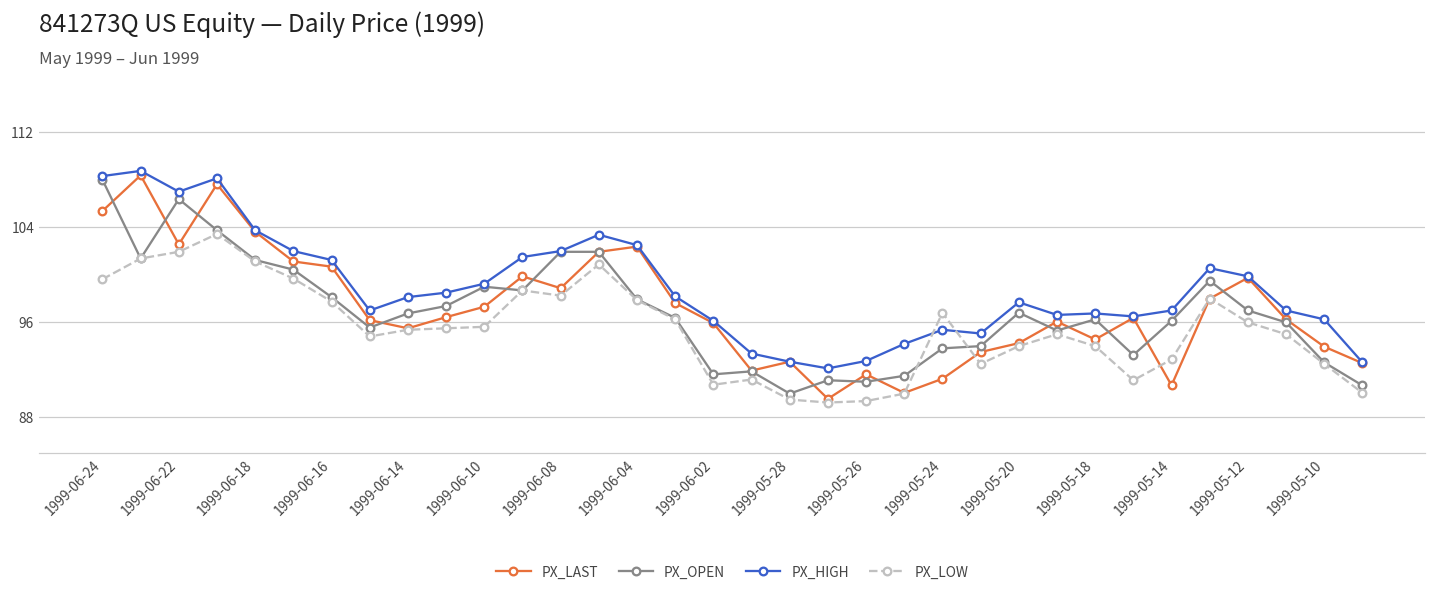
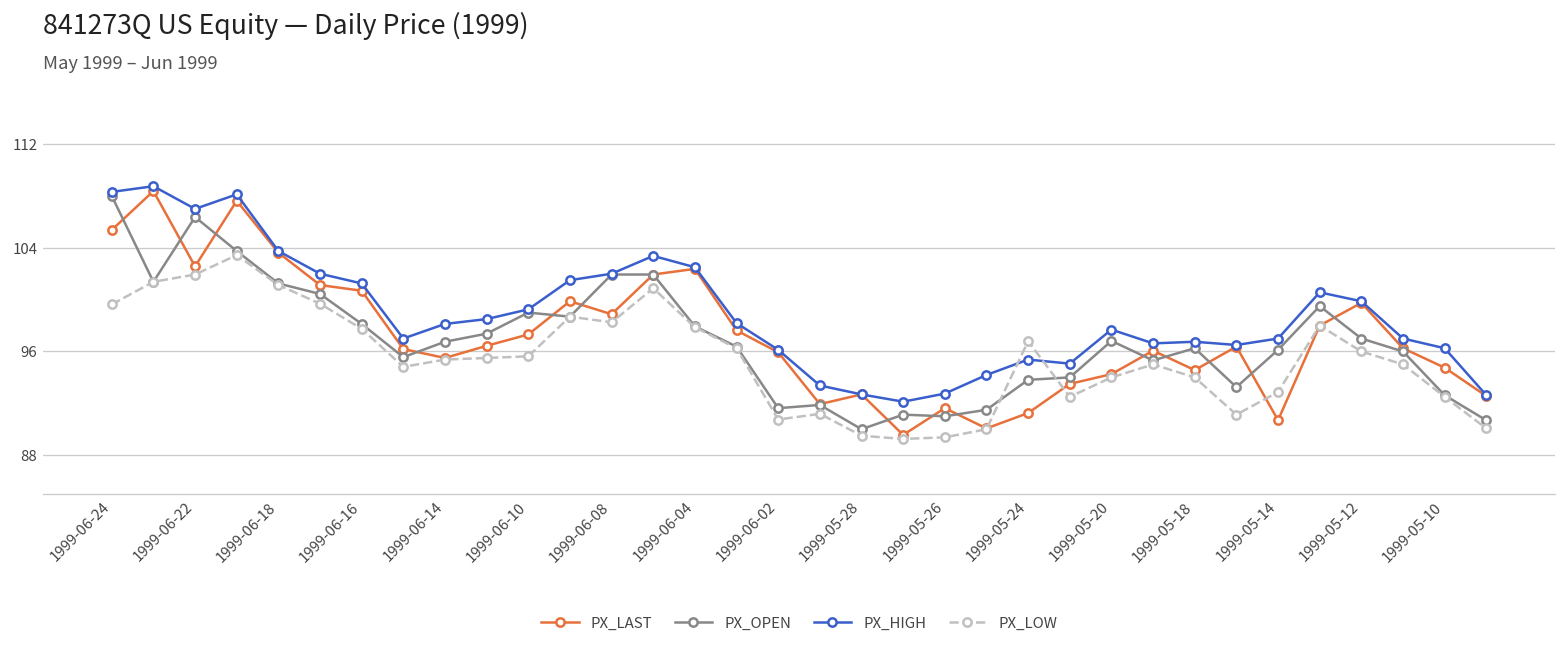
PX_LAST, 1999-05-10: 94.0 -> 94.8
